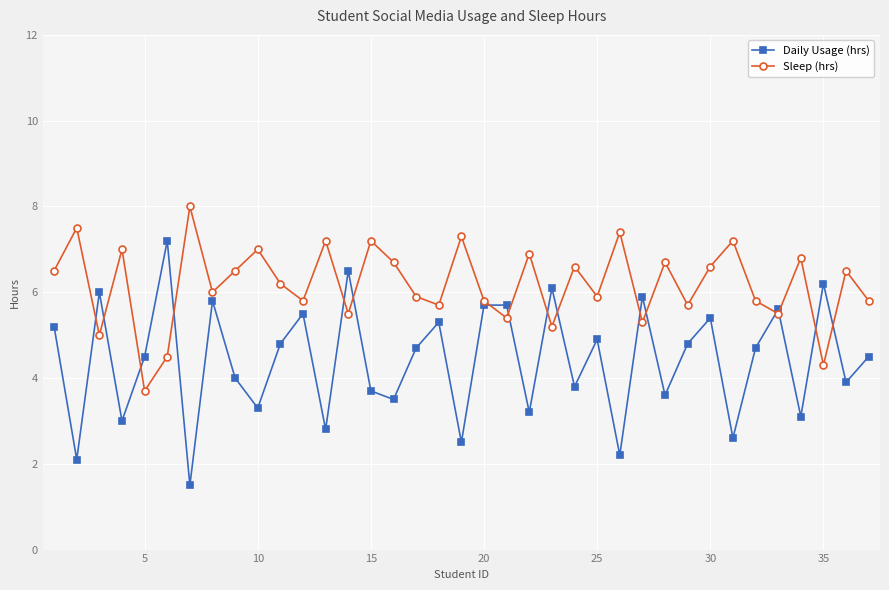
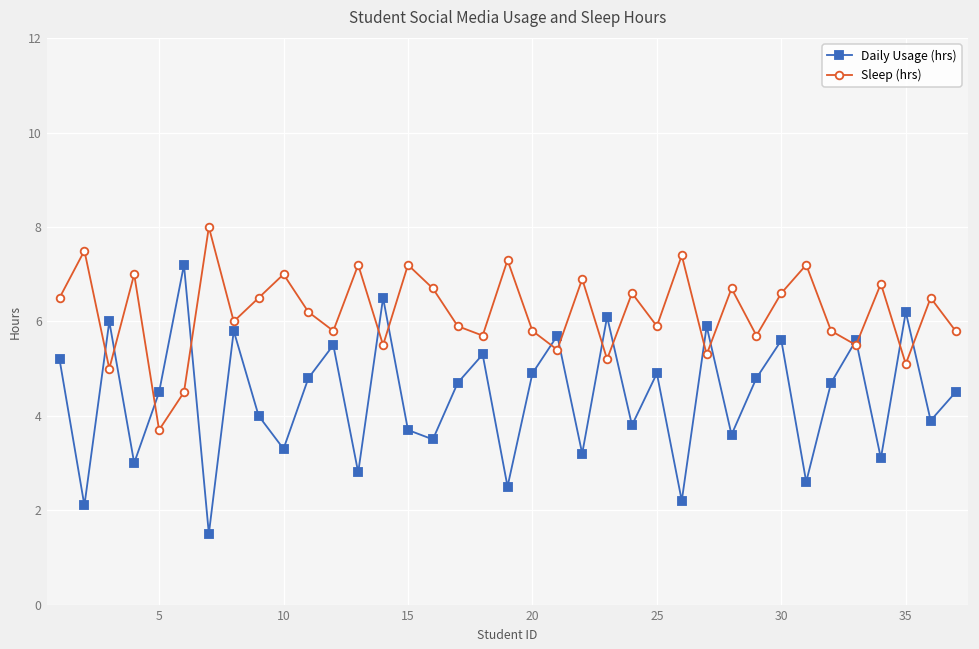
Daily Usage (hrs), 20: 5.7 -> 4.9
Daily Usage (hrs), 30: 5.4 -> 5.6
Sleep (hrs), 35: 4.3 -> 5.1
